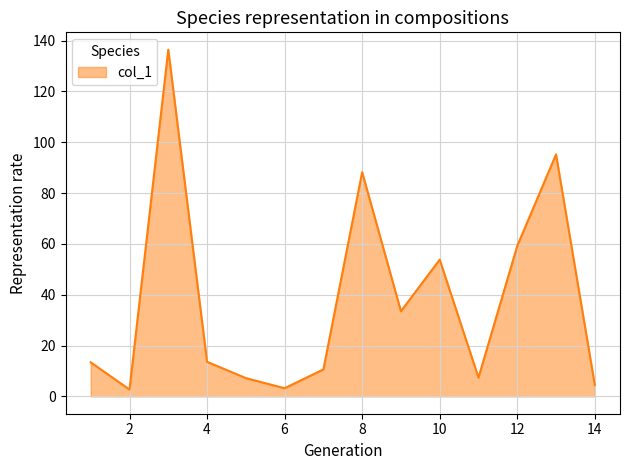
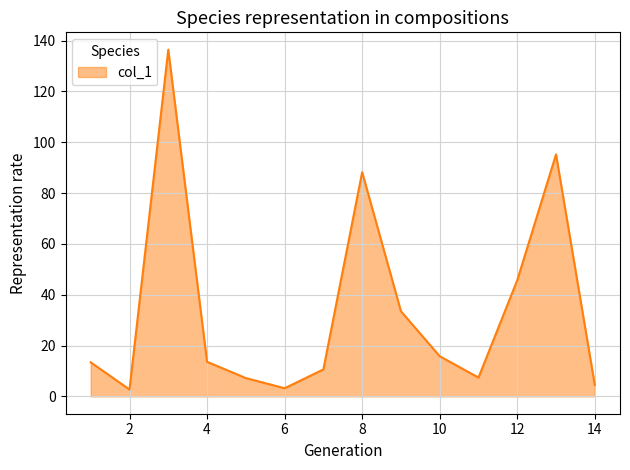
10: 54 -> 16
12: 59 -> 46
